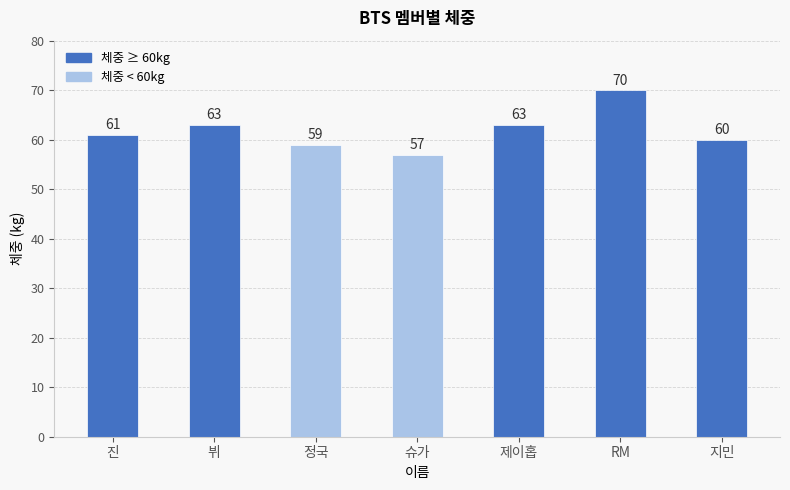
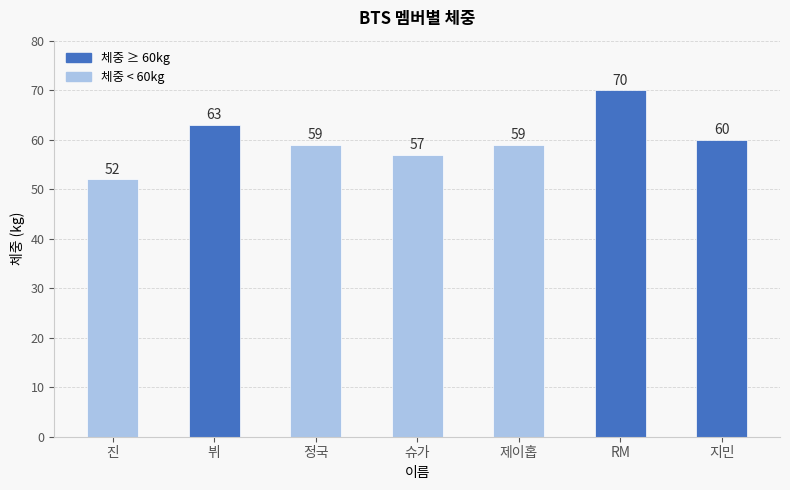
진: 61 -> 52
제이홉: 63 -> 59
